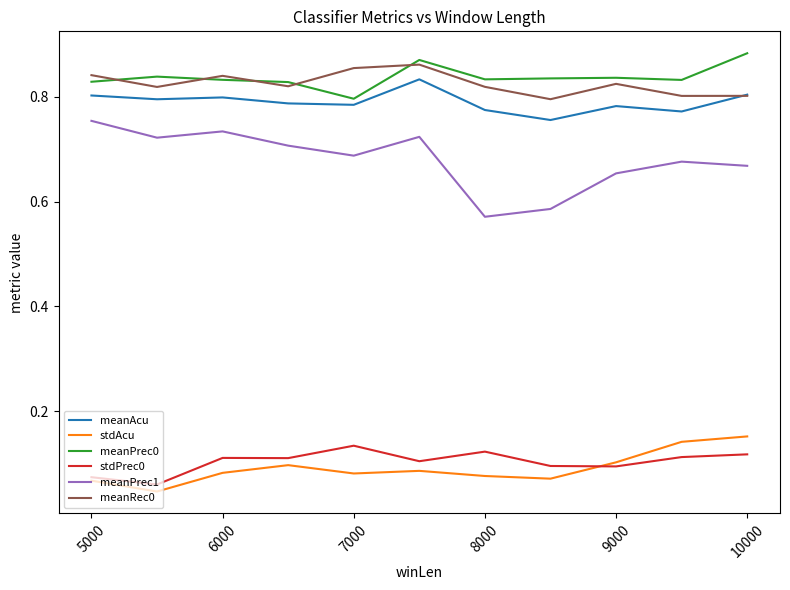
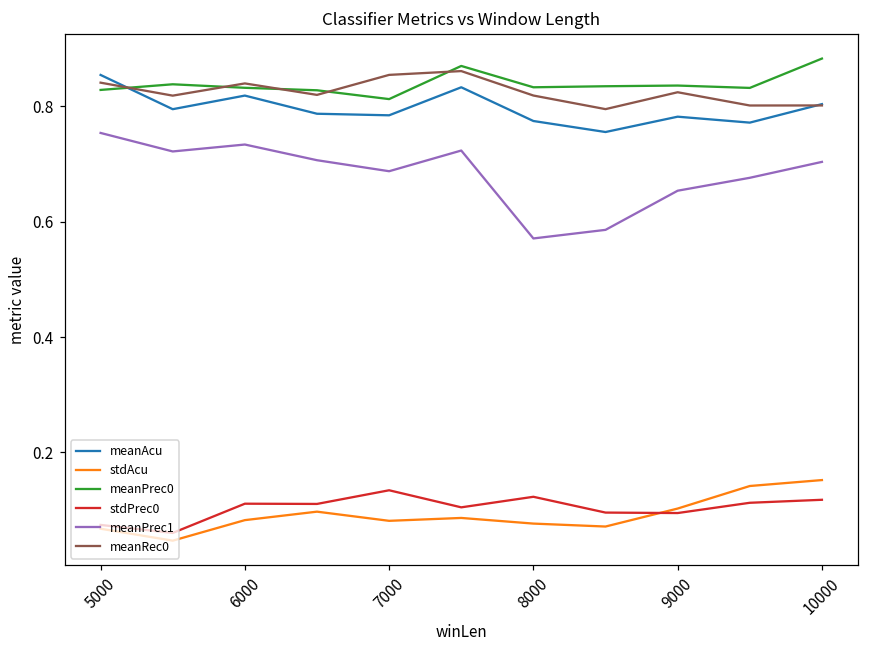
meanAcu, 5000: 0.80 -> 0.85
meanAcu, 6000: 0.80 -> 0.82
meanPrec0, 7000: 0.80 -> 0.81
meanPrec1, 10000: 0.67 -> 0.70
